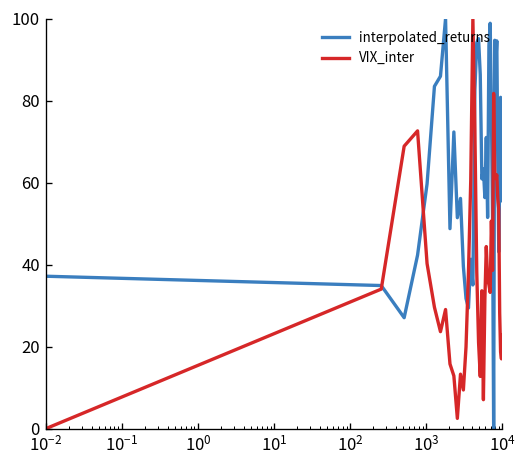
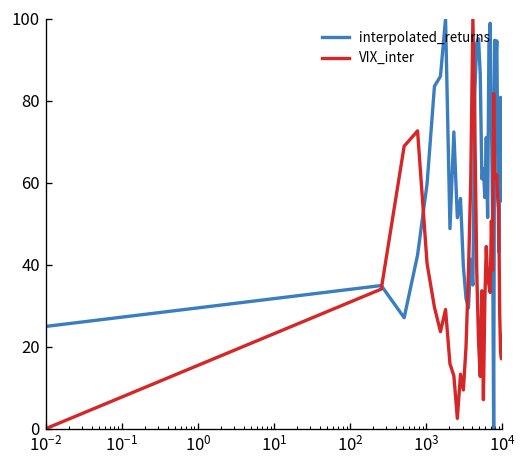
interpolated_returns, 10^-2: 37 -> 25
